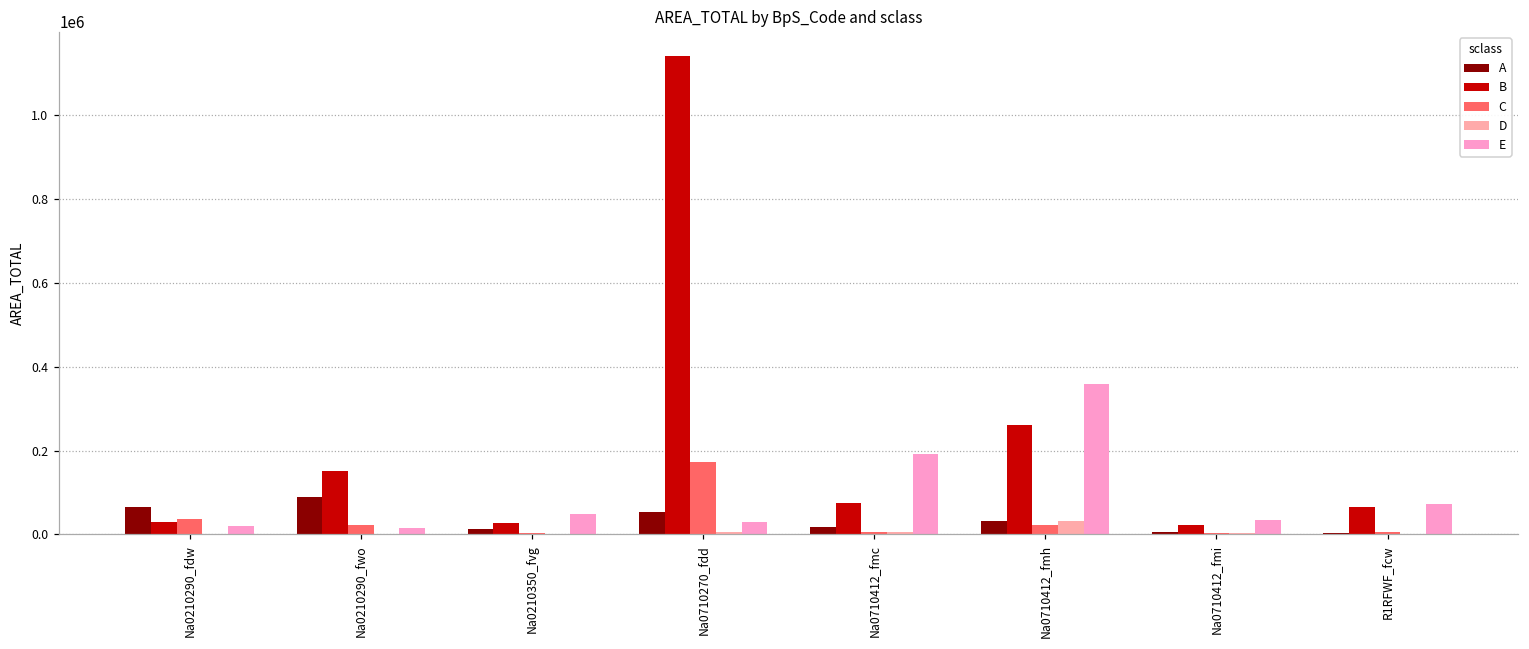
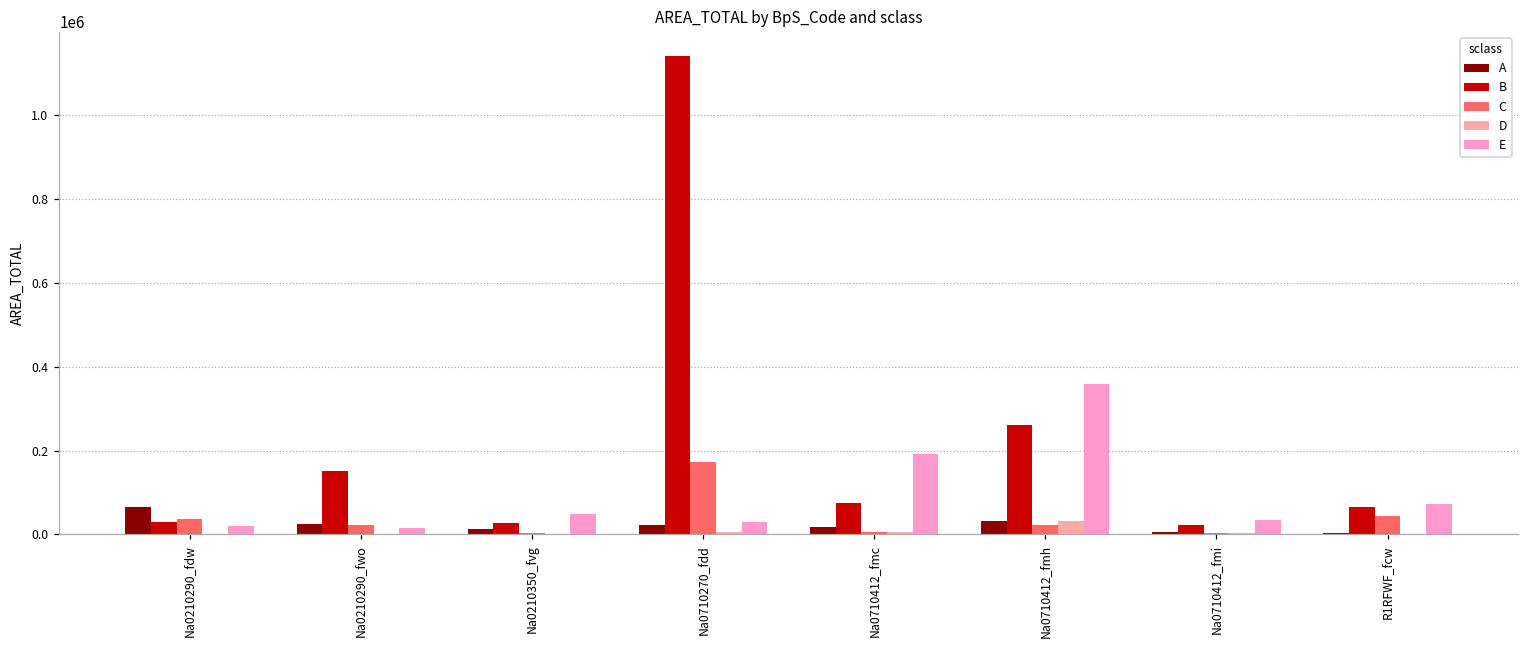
A, Na0210290_fwo: 90000 -> 20000
A, Na0710270_fdd: 50000 -> 20000
C, R1RFWF_fcw: 0 -> 40000
